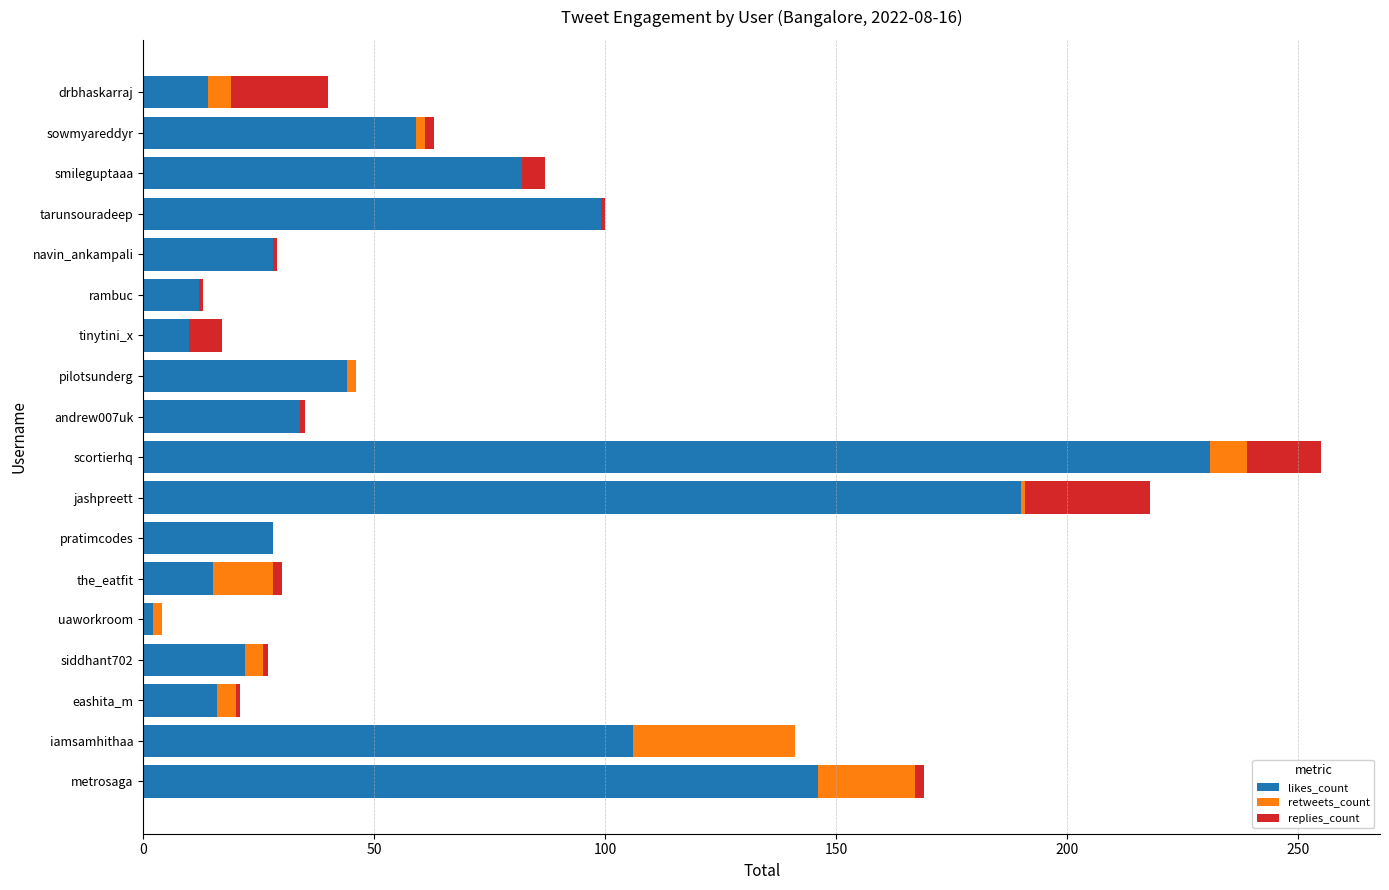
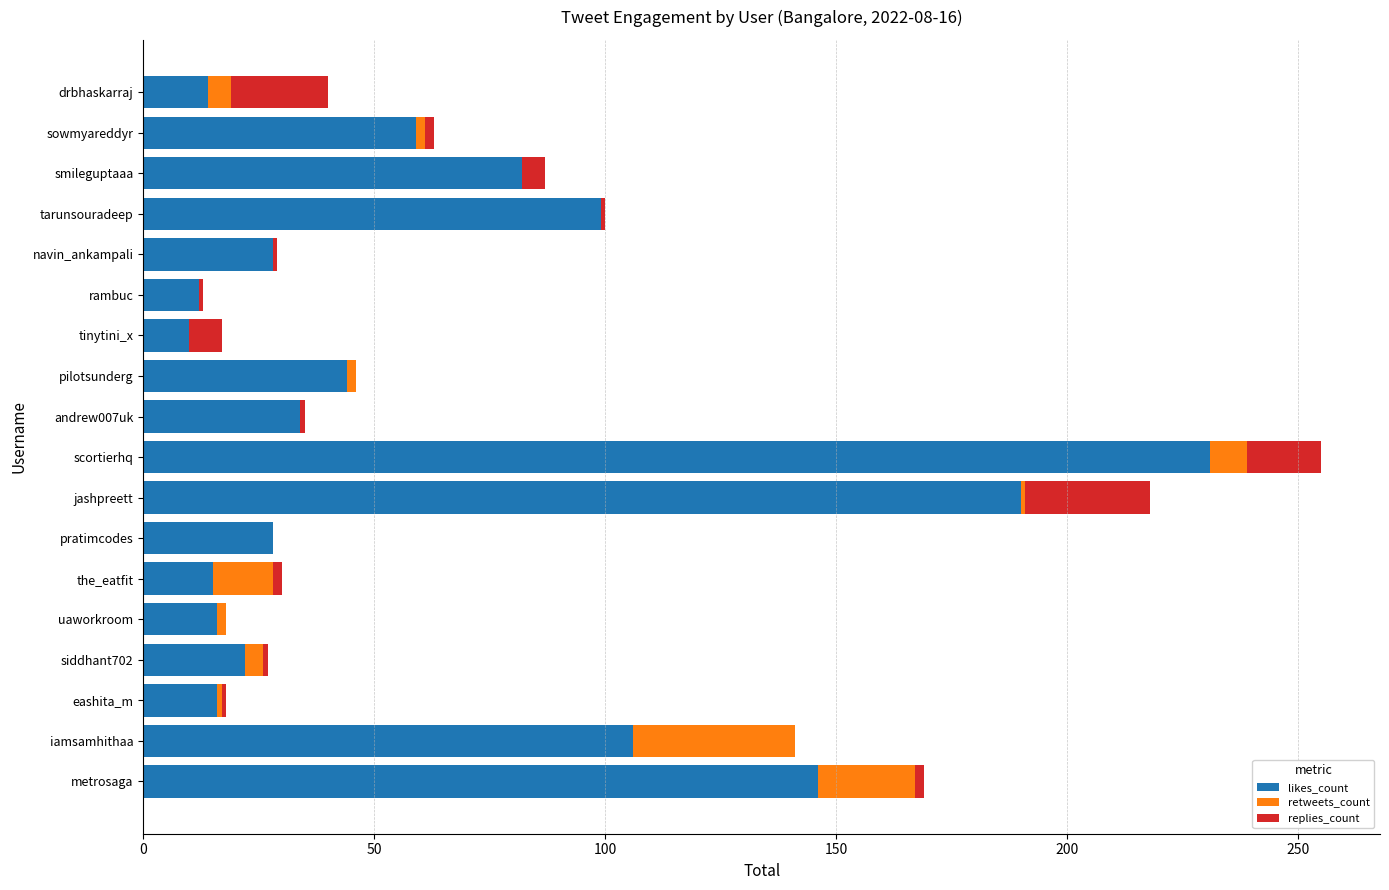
likes_count, uaworkroom: 2 -> 16
retweets_count, eashita_m: 4 -> 1
